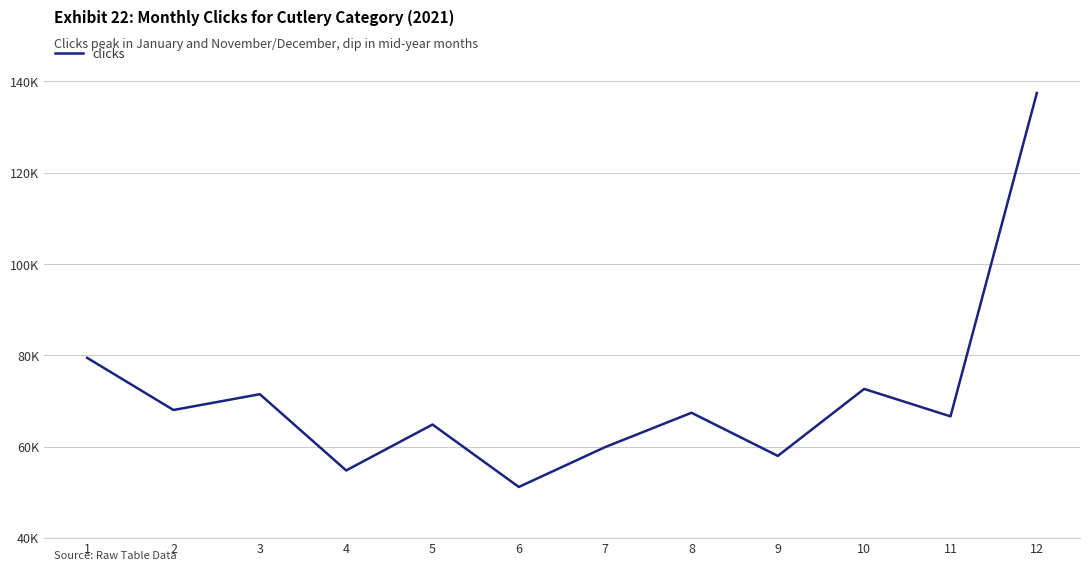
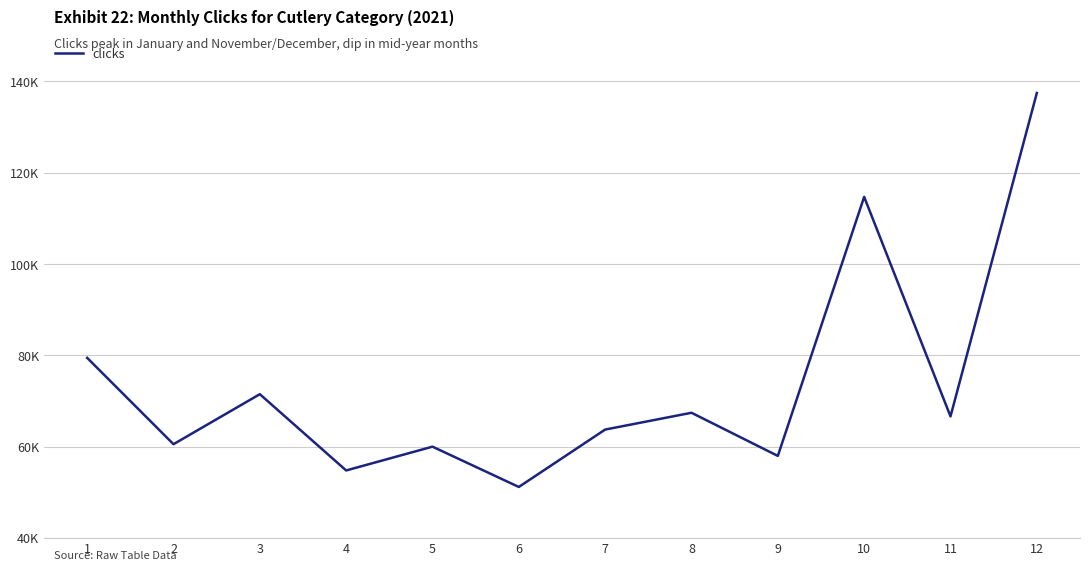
2: 68000 -> 61000
5: 65000 -> 60000
7: 60000 -> 64000
10: 73000 -> 115000
